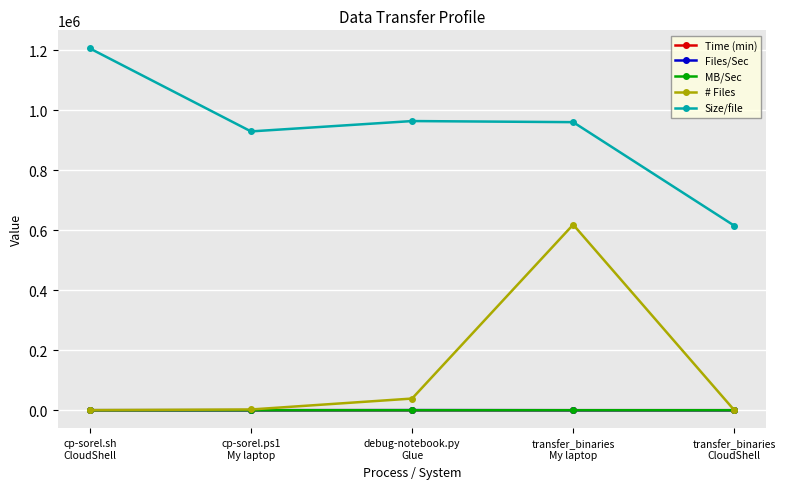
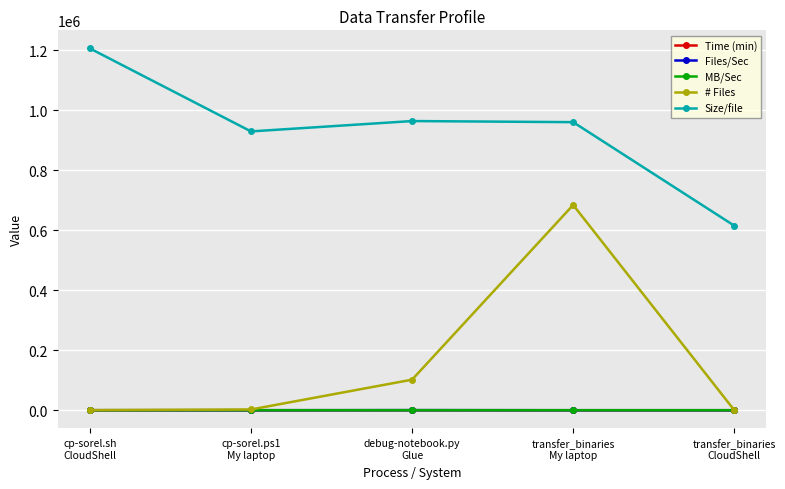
# Files, debug-notebook.py Glue: 40000 -> 100000
# Files, transfer_binaries My laptop: 620000 -> 680000
